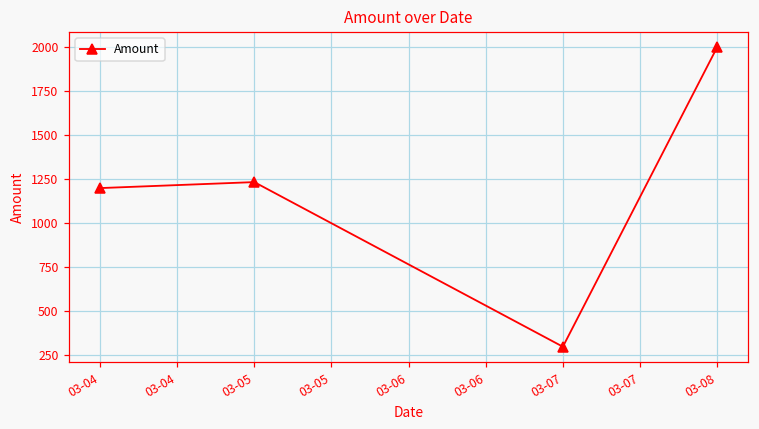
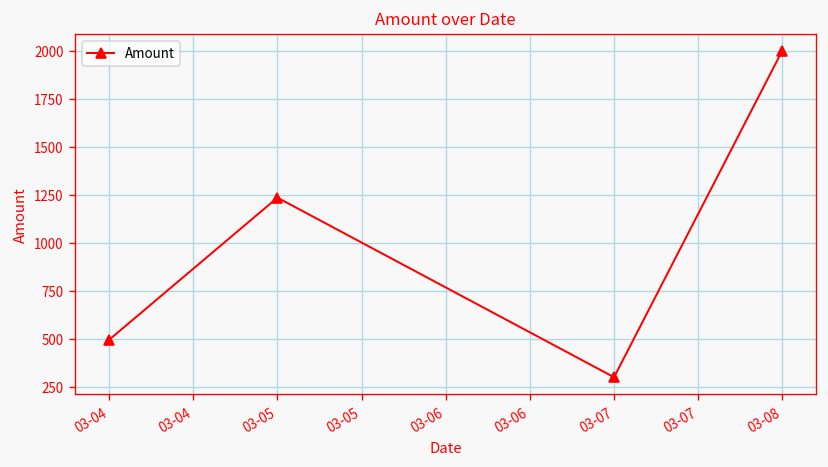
03-04: 1200 -> 490
